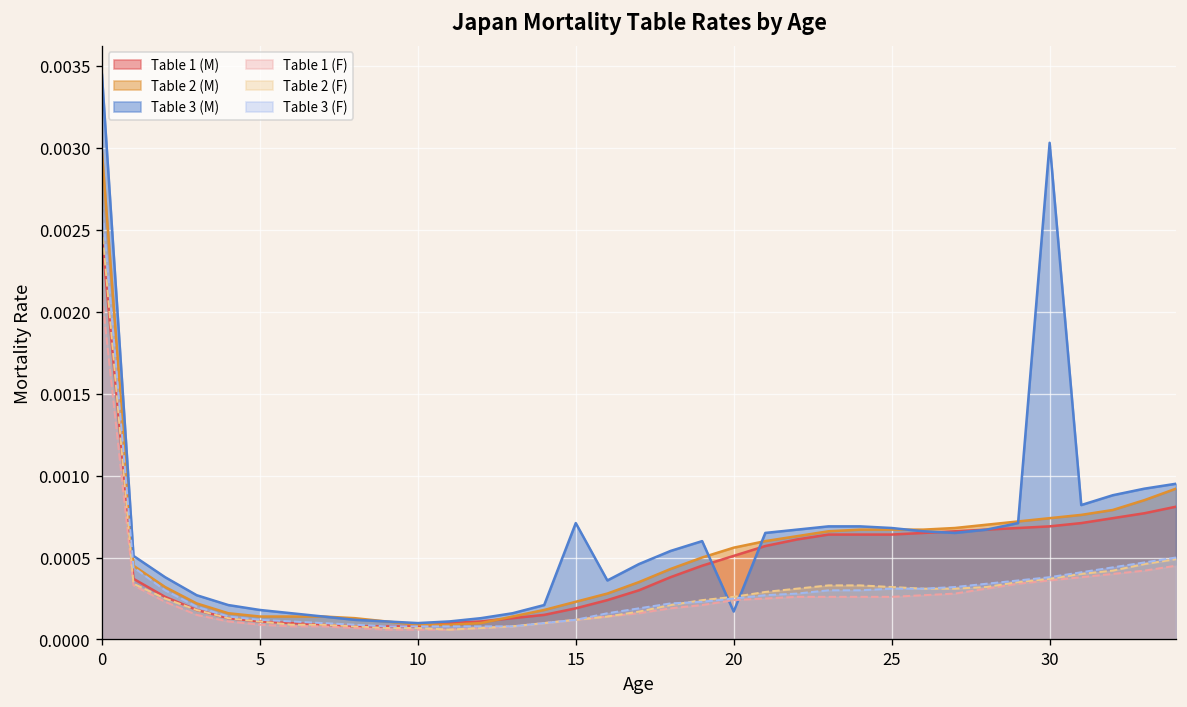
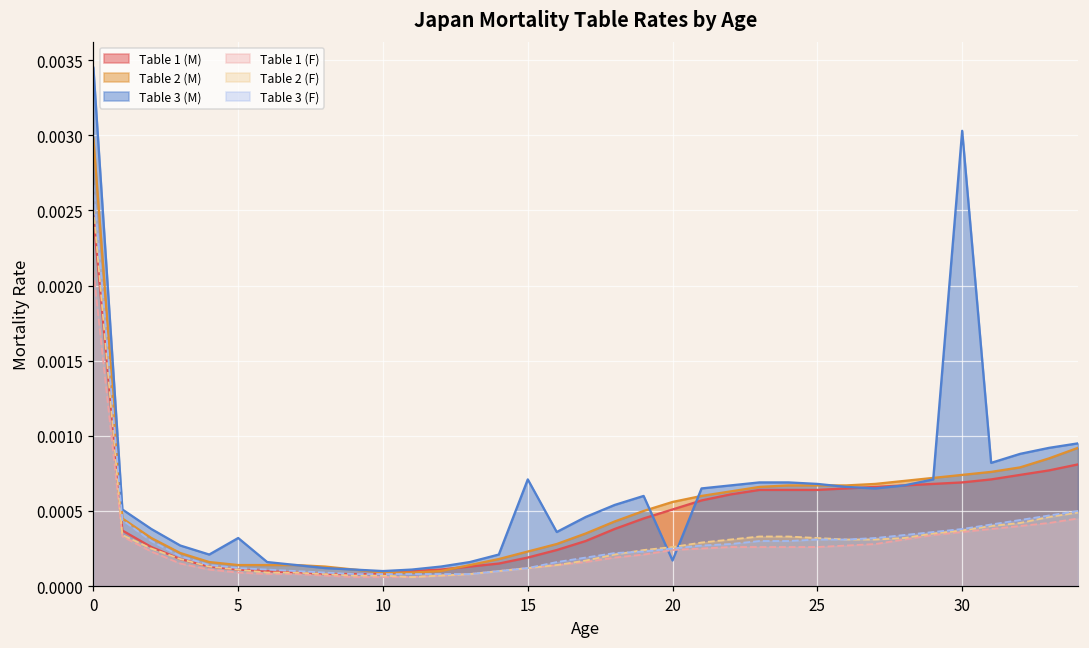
Table 3 (M), 5: 0.00018 -> 0.00032
